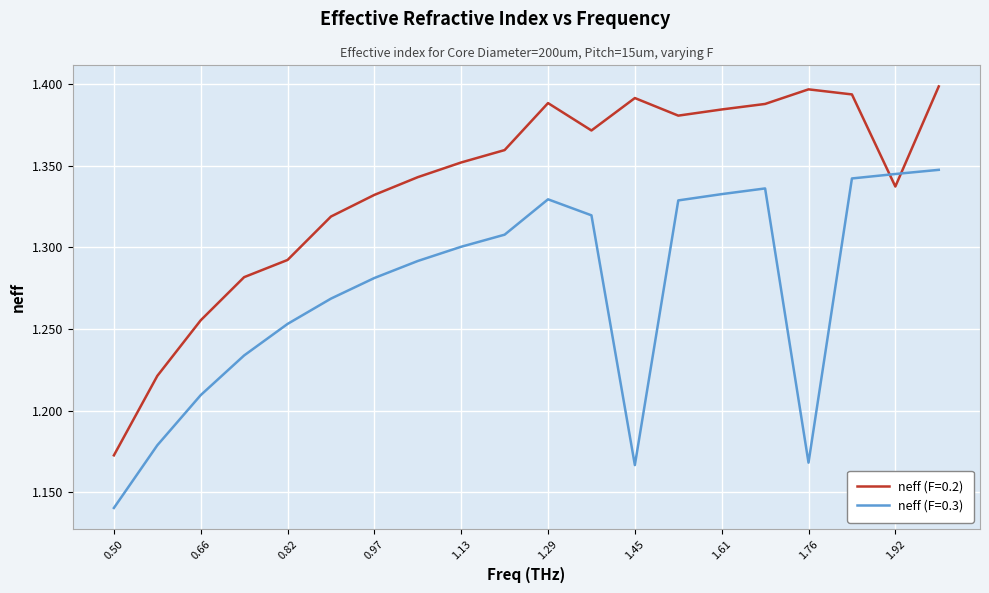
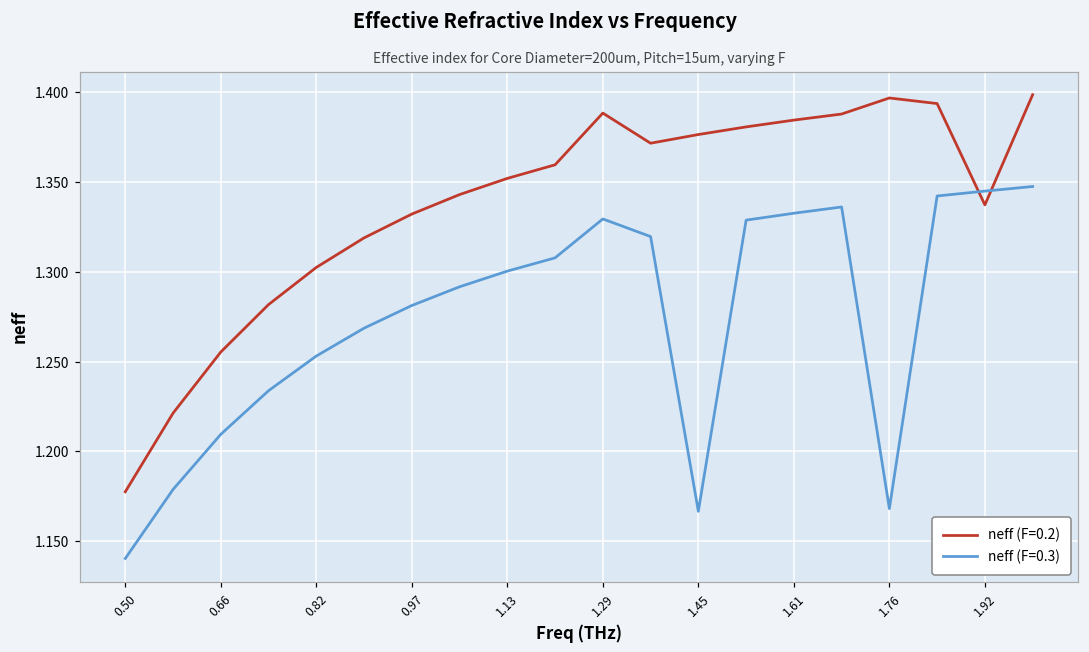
neff (F=0.2), 0.50: 1.173 -> 1.178
neff (F=0.2), 0.82: 1.292 -> 1.303
neff (F=0.2), 1.45: 1.392 -> 1.377
